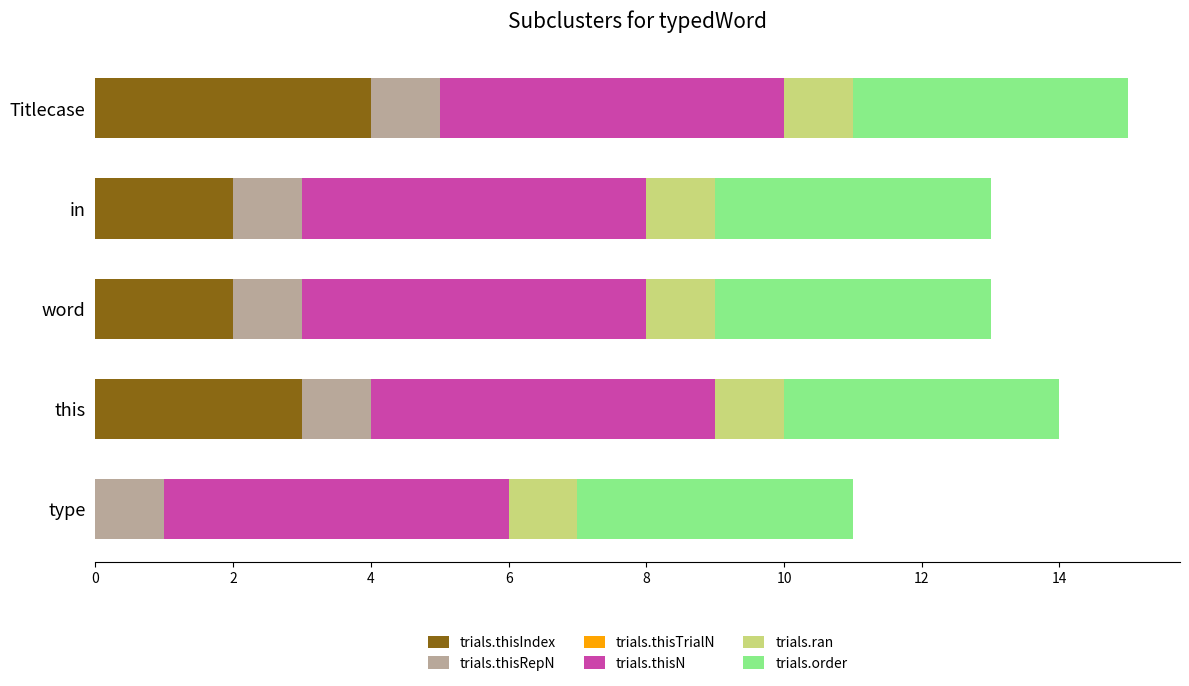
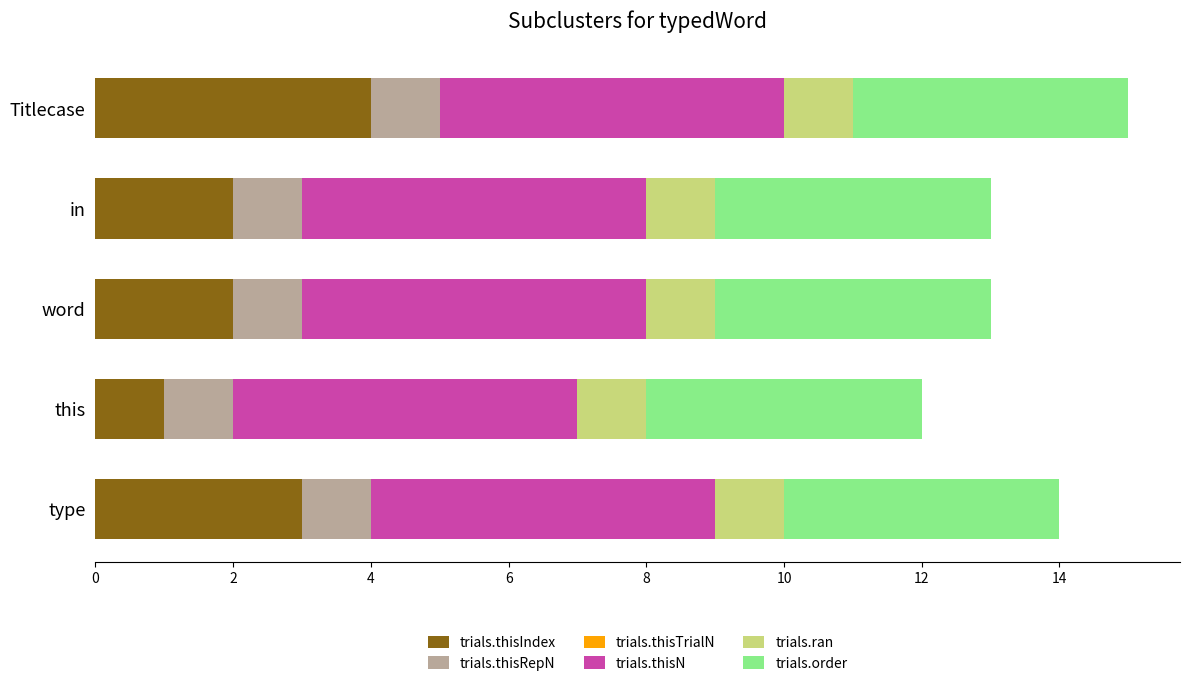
trials.thisIndex, this: 3 -> 1
trials.thisIndex, type: 0 -> 3
